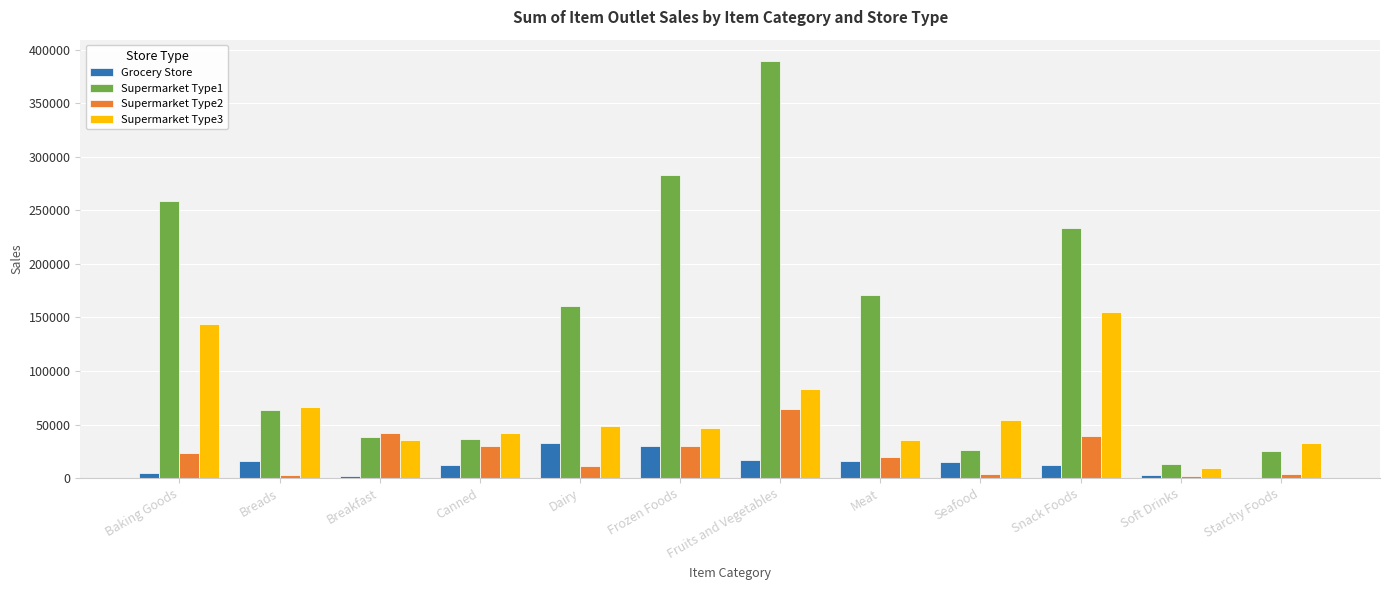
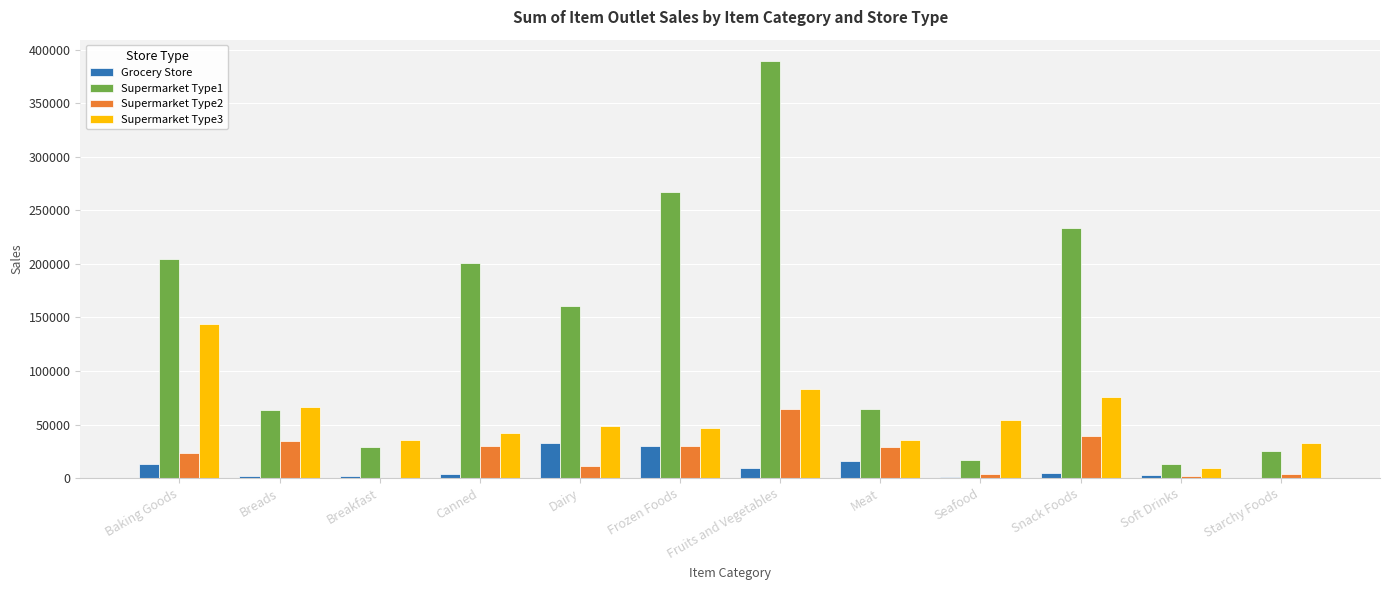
Grocery Store, Baking Goods: 5000 -> 13000
Supermarket Type1, Baking Goods: 259000 -> 205000
Grocery Store, Breads: 16000 -> 2000
Supermarket Type2, Breads: 3000 -> 35000
Supermarket Type1, Breakfast: 39000 -> 29000
Supermarket Type2, Breakfast: 42000 -> 0
Grocery Store, Canned: 12000 -> 4000
Supermarket Type1, Canned: 37000 -> 201000
Supermarket Type1, Frozen Foods: 283000 -> 267000
Grocery Store, Fruits and Vegetables: 17000 -> 9000
Supermarket Type1, Meat: 171000 -> 64000
Supermarket Type2, Meat: 19000 -> 29000
Grocery Store, Seafood: 15000 -> 1000
Supermarket Type1, Seafood: 26000 -> 17000
Grocery Store, Snack Foods: 12000 -> 5000
Supermarket Type3, Snack Foods: 155000 -> 75000
